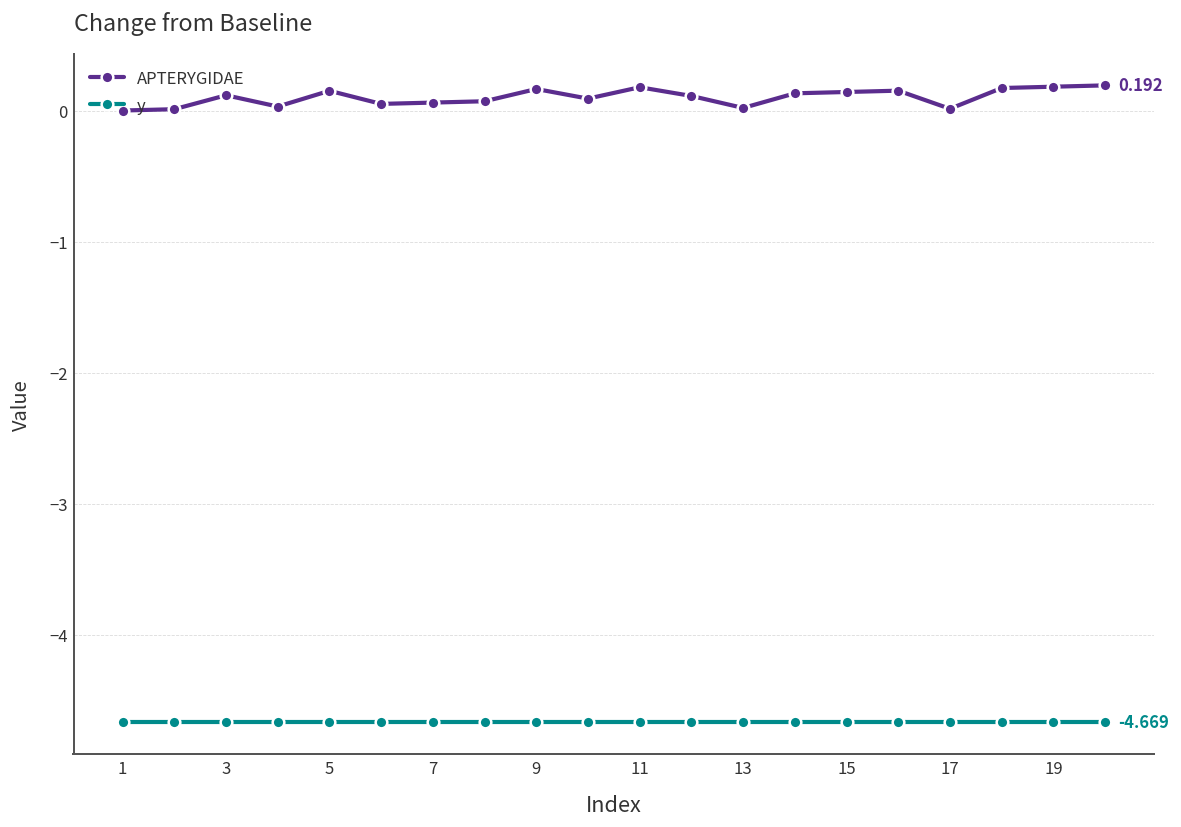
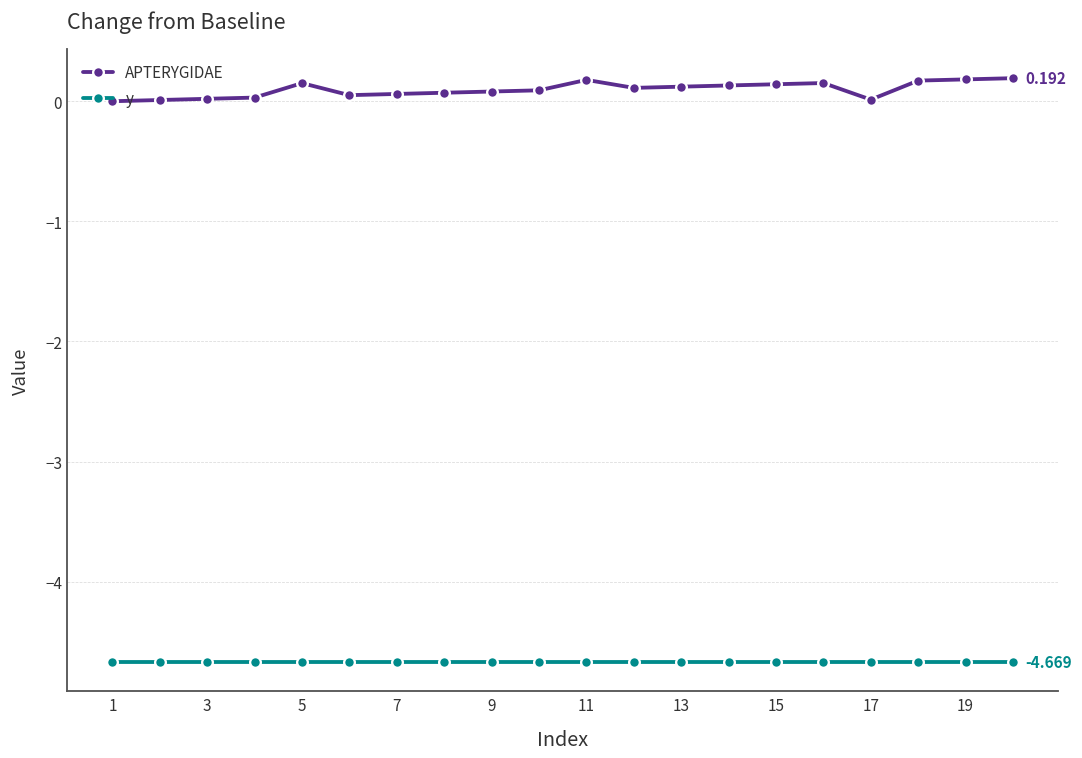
APTERYGIDAE, 3: 0.12 -> 0.02
APTERYGIDAE, 9: 0.16 -> 0.08
APTERYGIDAE, 13: 0.02 -> 0.12
